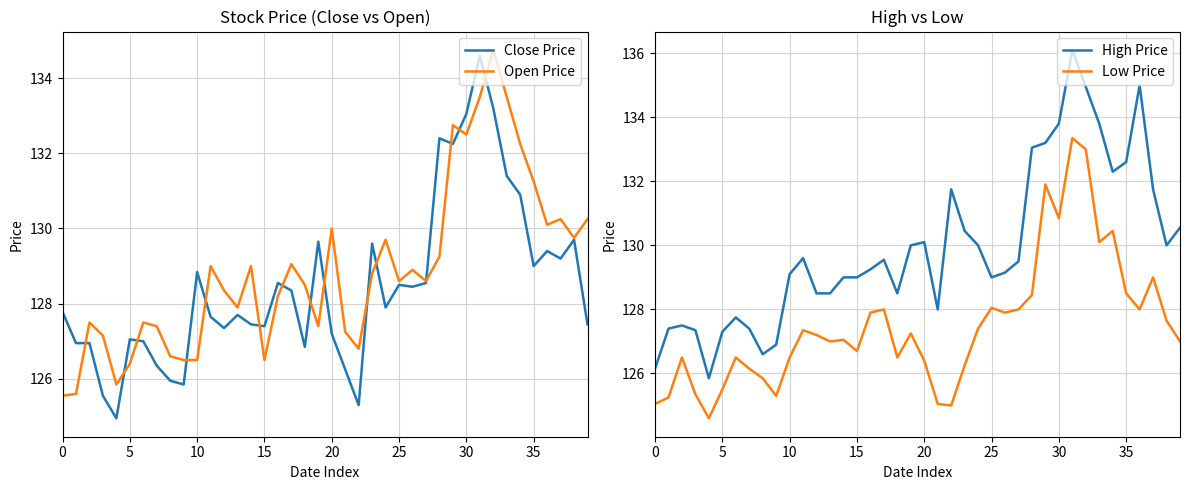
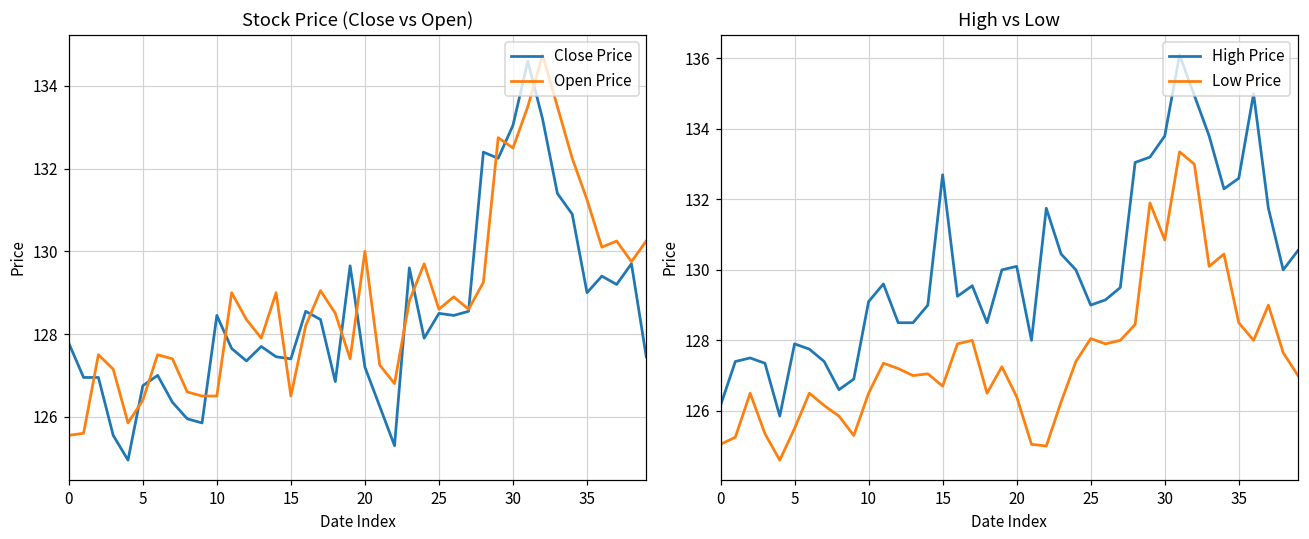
Stock Price (Close vs Open), Close Price, 5: 127.1 -> 126.8
Stock Price (Close vs Open), Close Price, 10: 128.8 -> 128.5
High vs Low, High Price, 5: 127.3 -> 127.9
High vs Low, High Price, 15: 129.0 -> 132.7
